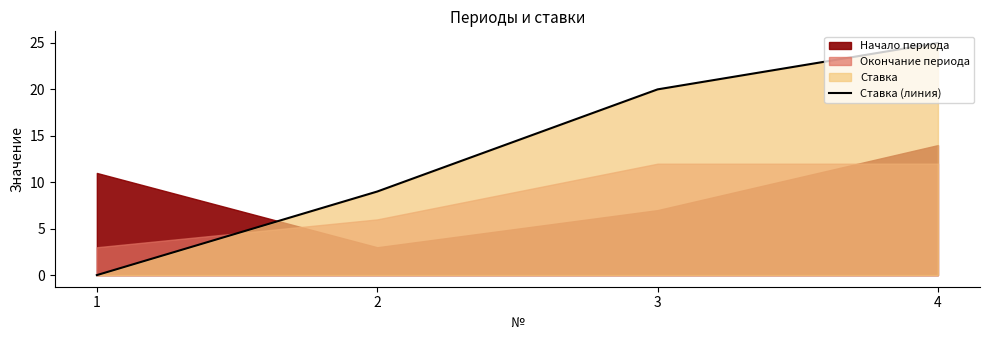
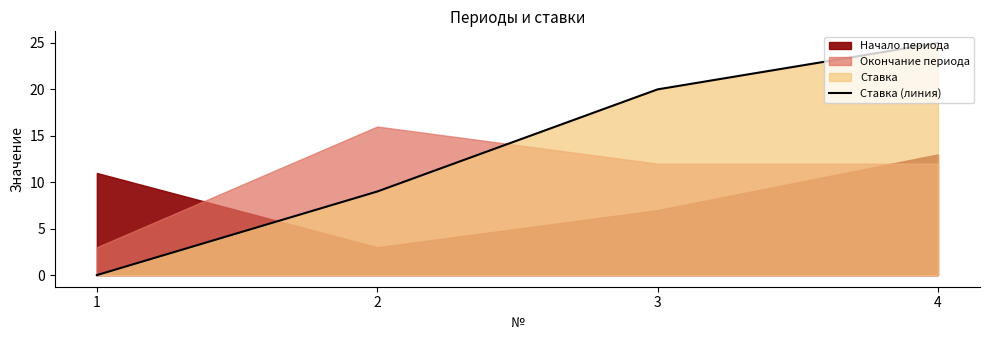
Окончание периода, 2: 6 -> 16
Начало периода, 4: 14 -> 13
